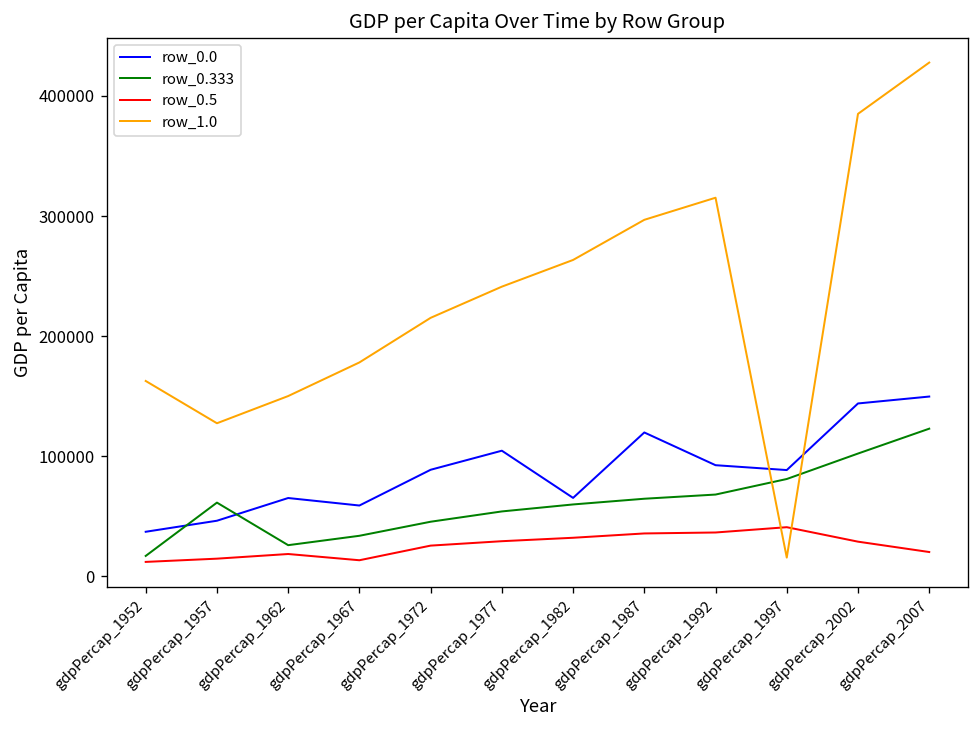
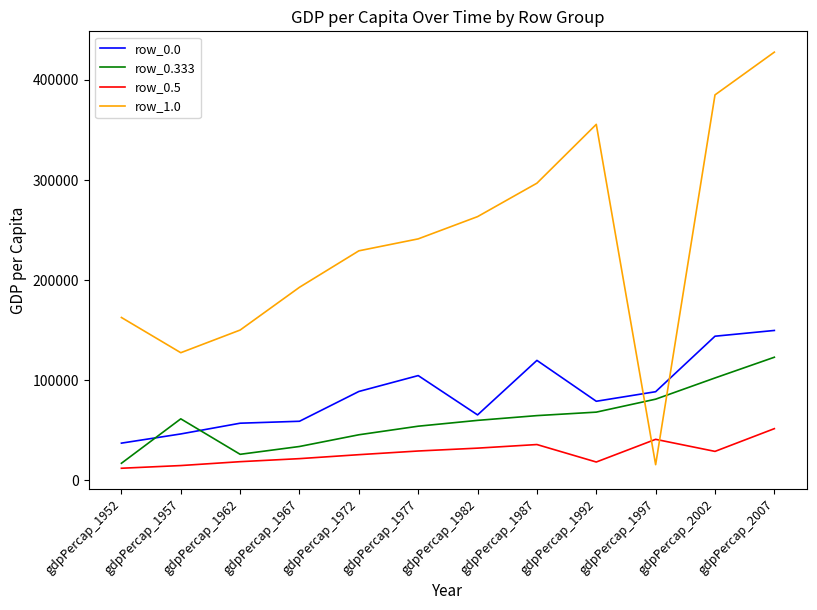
row_0.0, gdpPercap_1962: 65000 -> 57000
row_0.5, gdpPercap_1967: 13000 -> 21000
row_1.0, gdpPercap_1967: 178000 -> 193000
row_1.0, gdpPercap_1972: 215000 -> 229000
row_0.0, gdpPercap_1992: 92000 -> 79000
row_0.5, gdpPercap_1992: 36000 -> 18000
row_1.0, gdpPercap_1992: 315000 -> 356000
row_0.5, gdpPercap_2007: 20000 -> 51000
